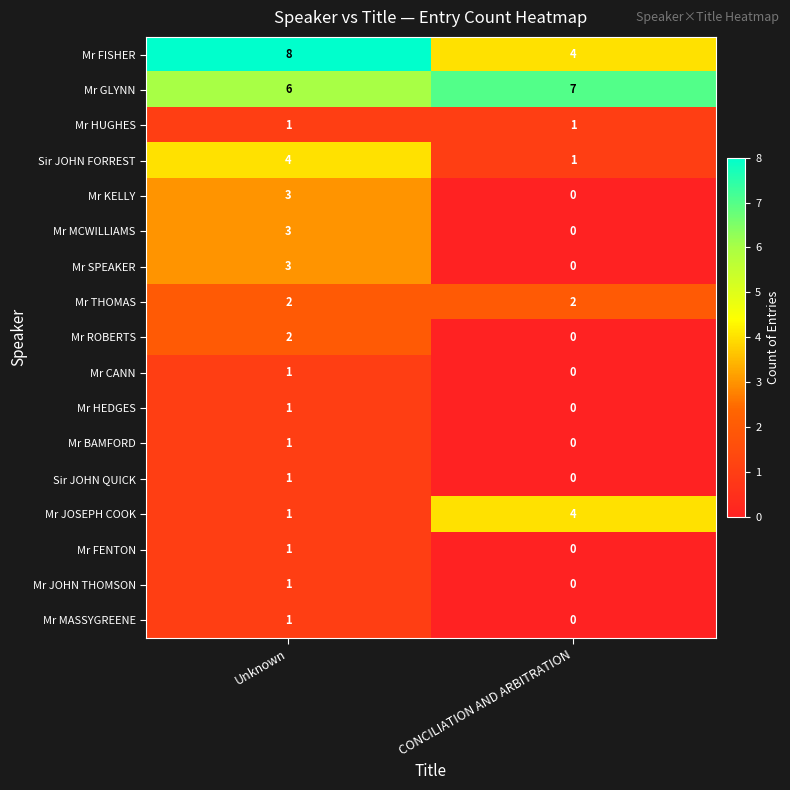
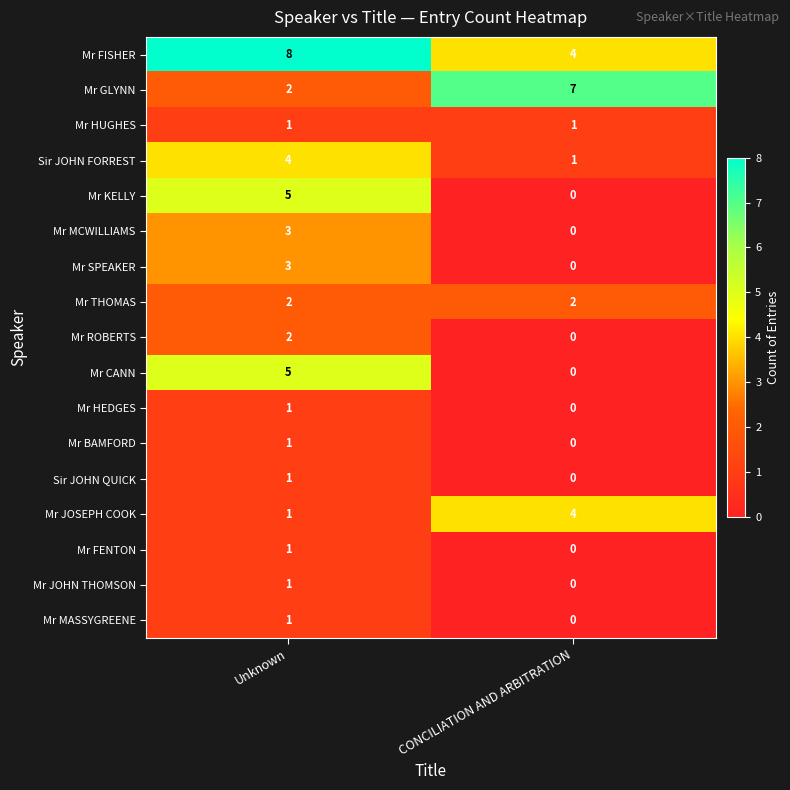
Mr GLYNN, Unknown: 6 -> 2
Mr KELLY, Unknown: 3 -> 5
Mr CANN, Unknown: 1 -> 5
